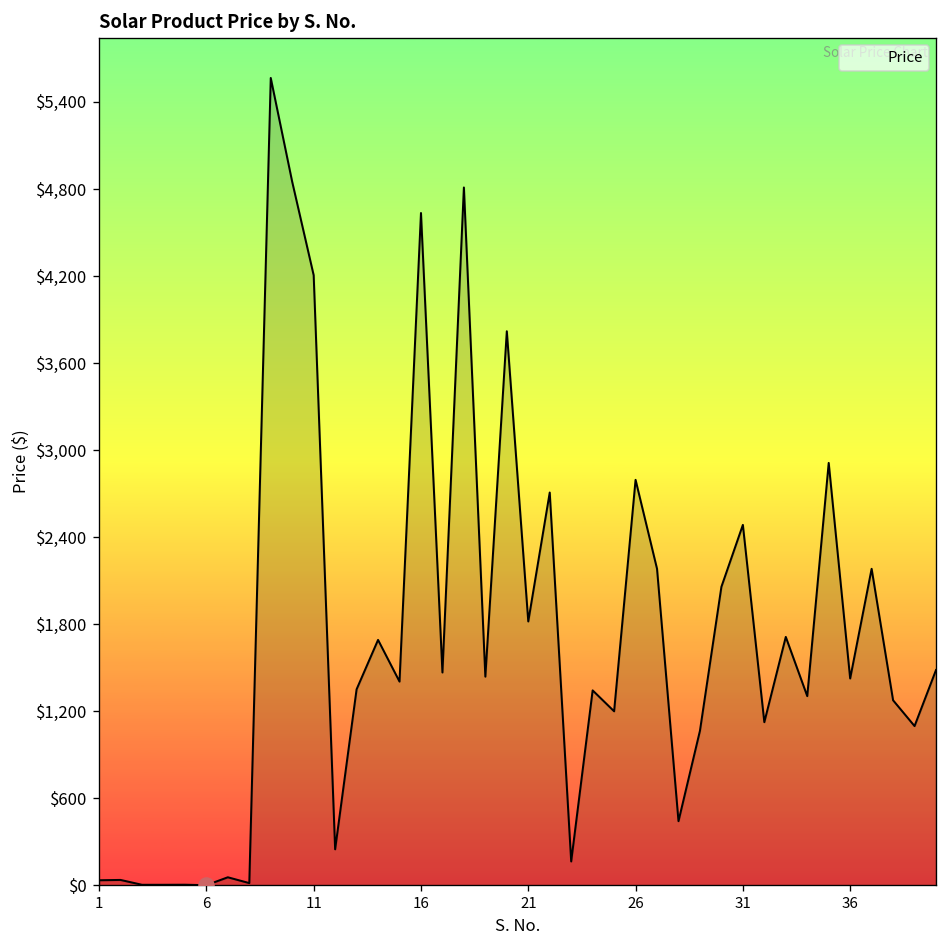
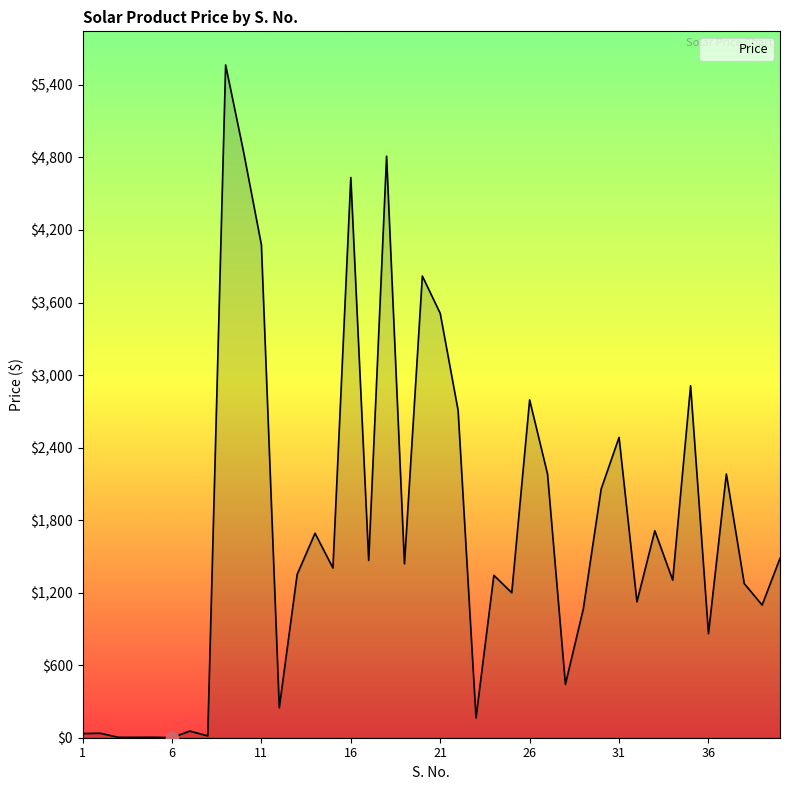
Price, 11: $4,210 -> $4,080
Price, 21: $1,820 -> $3,510
Price, 36: $1,430 -> $860
